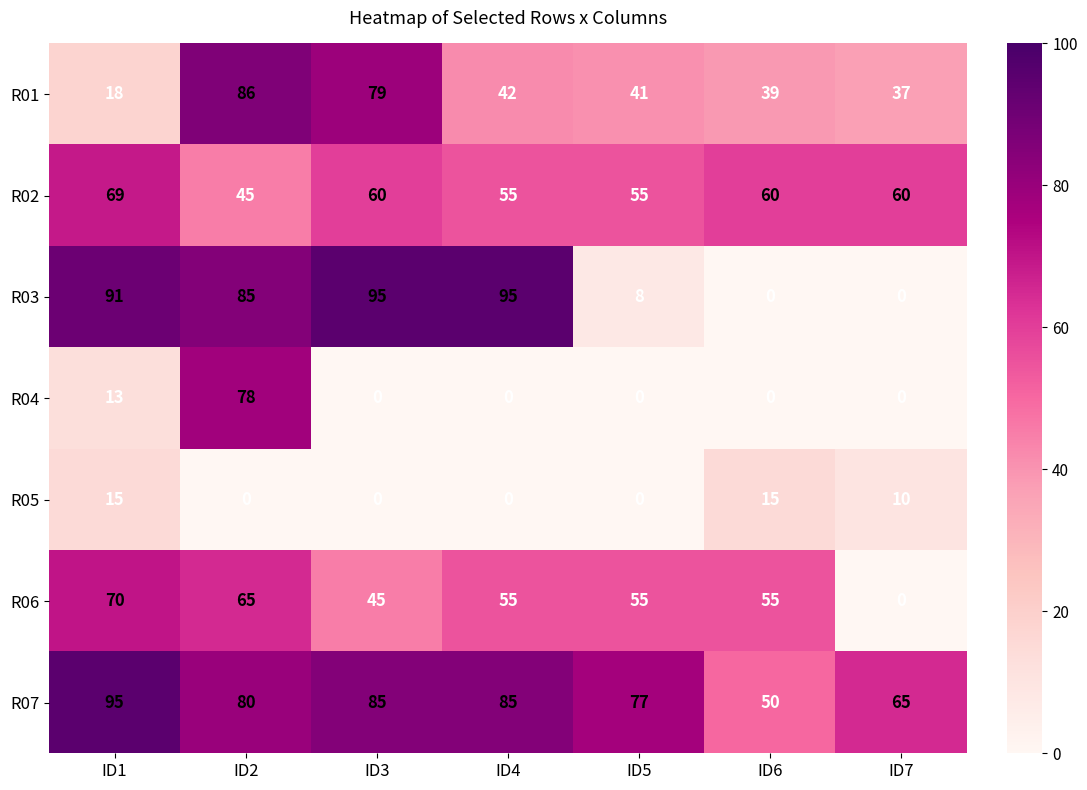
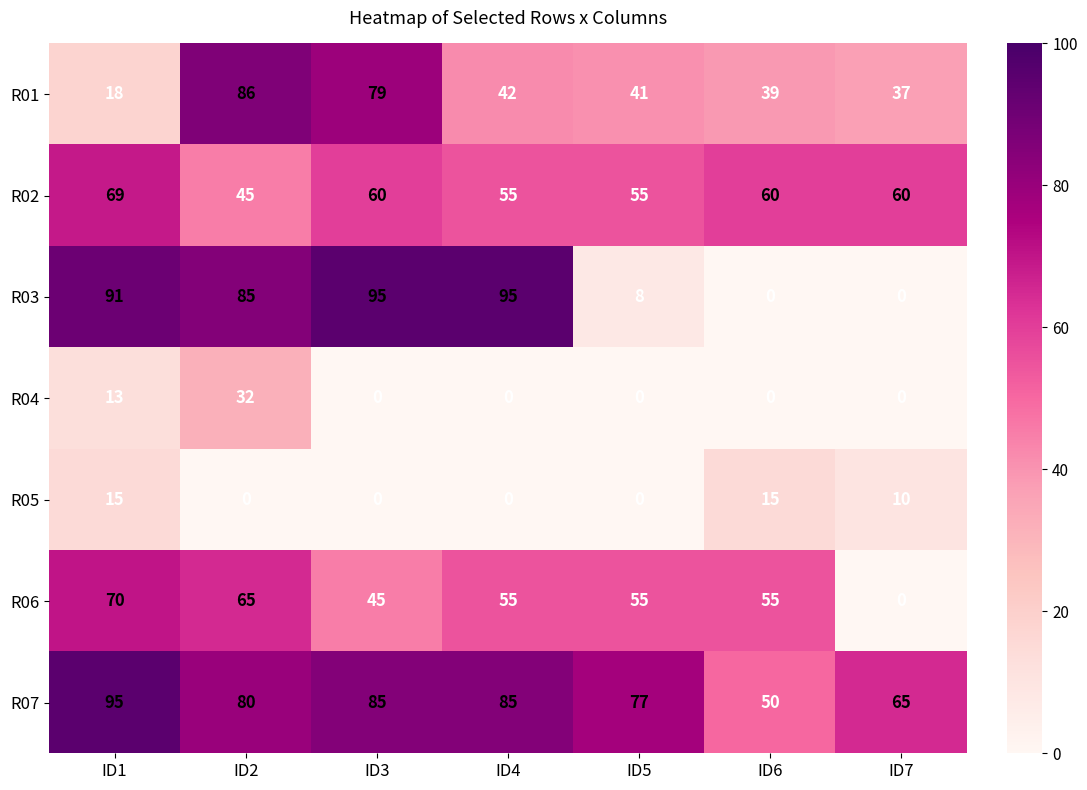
R04, ID2: 78 -> 32
